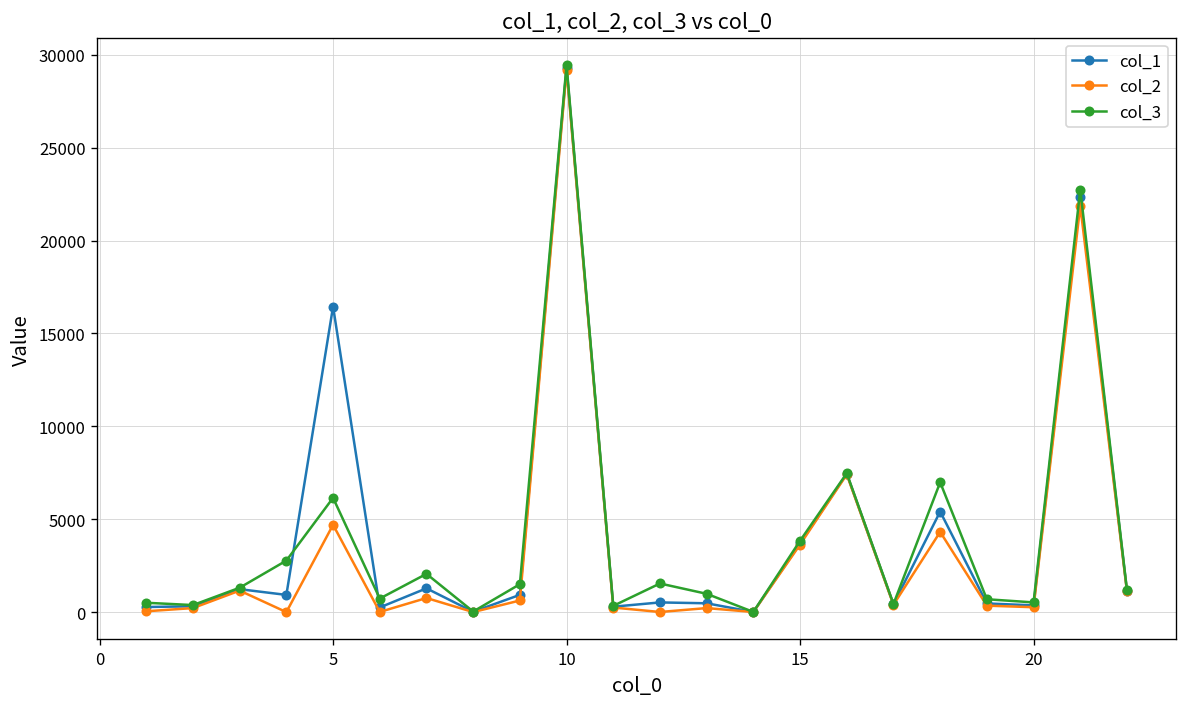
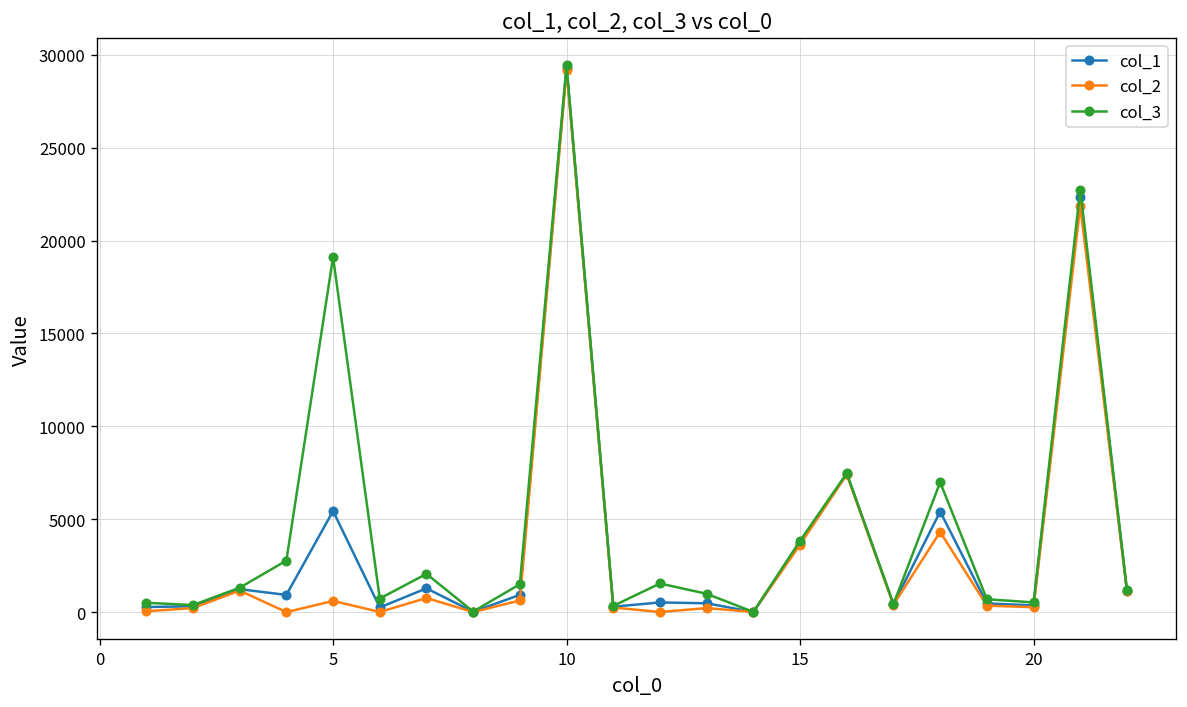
col_1, 5: 16400 -> 5400
col_2, 5: 4700 -> 600
col_3, 5: 6200 -> 19100
